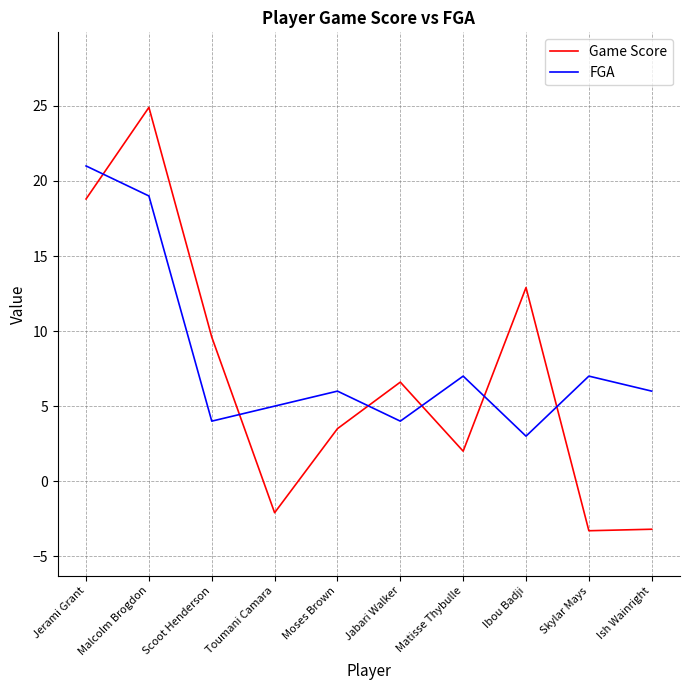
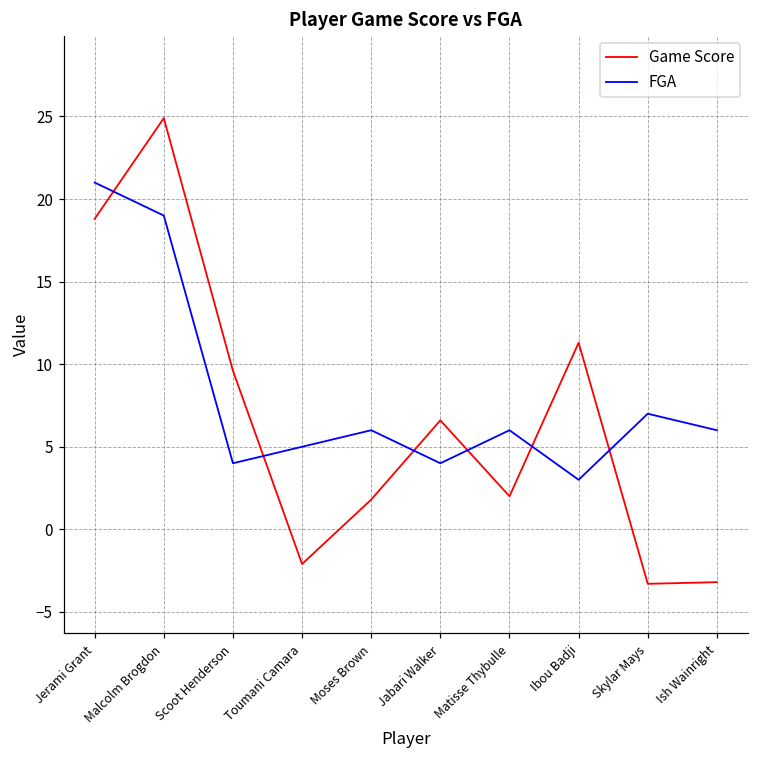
Game Score, Moses Brown: 3.5 -> 1.8
FGA, Matisse Thybulle: 7 -> 6
Game Score, Ibou Badji: 12.9 -> 11.3
